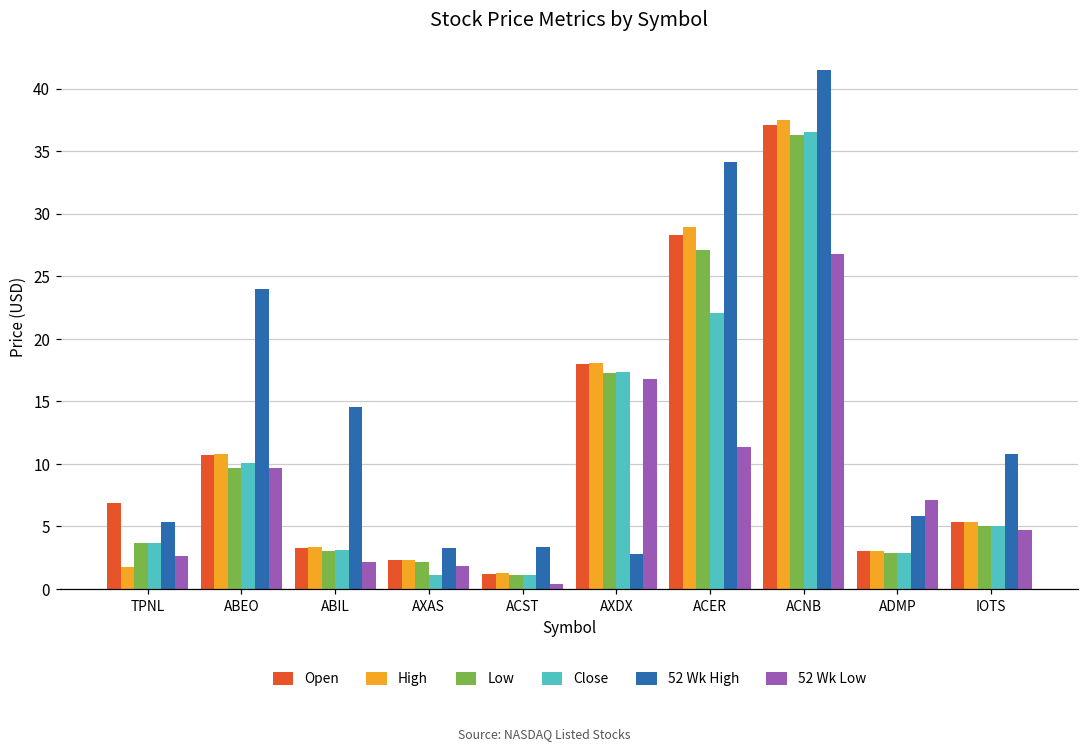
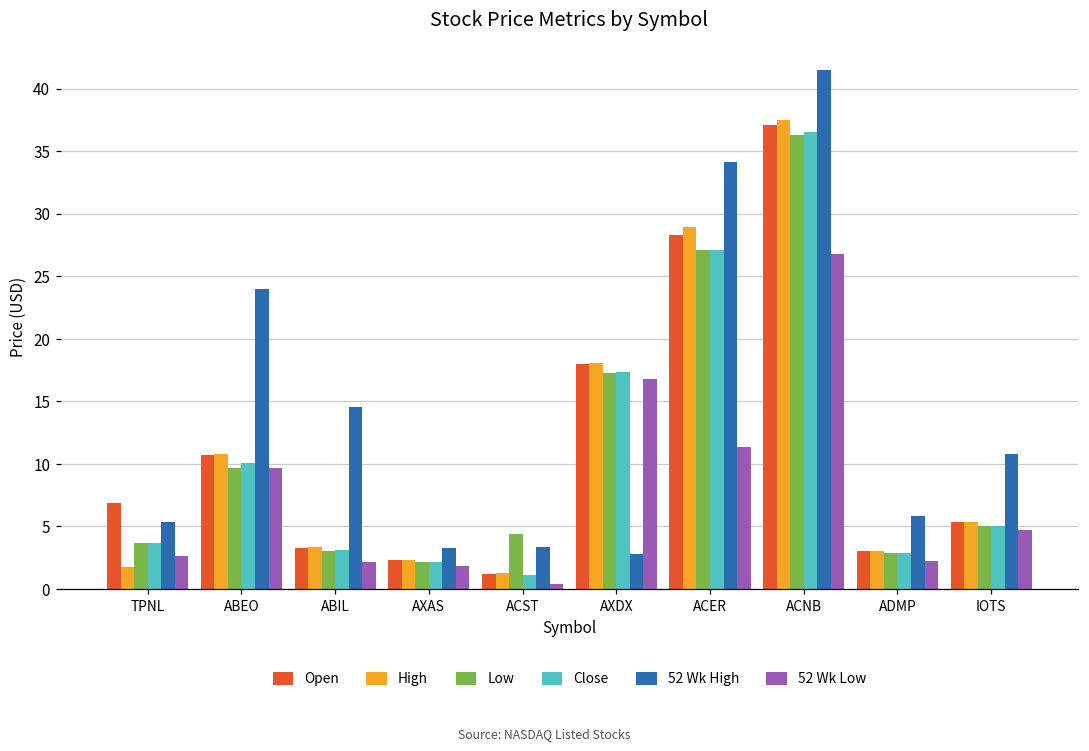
Close, AXAS: 1.1 -> 2.2
Low, ACST: 1.1 -> 4.4
Close, ACER: 22.1 -> 27.1
52 Wk Low, ADMP: 7.1 -> 2.2
